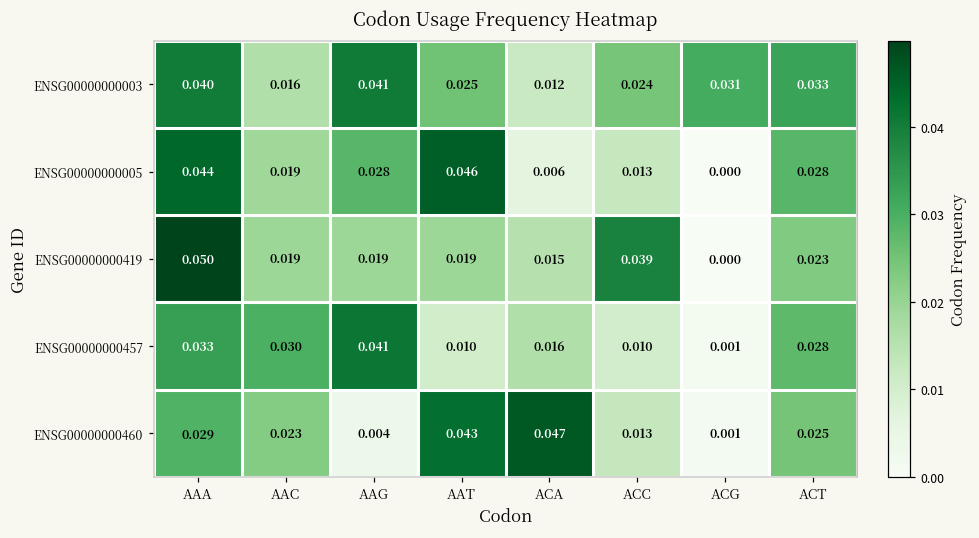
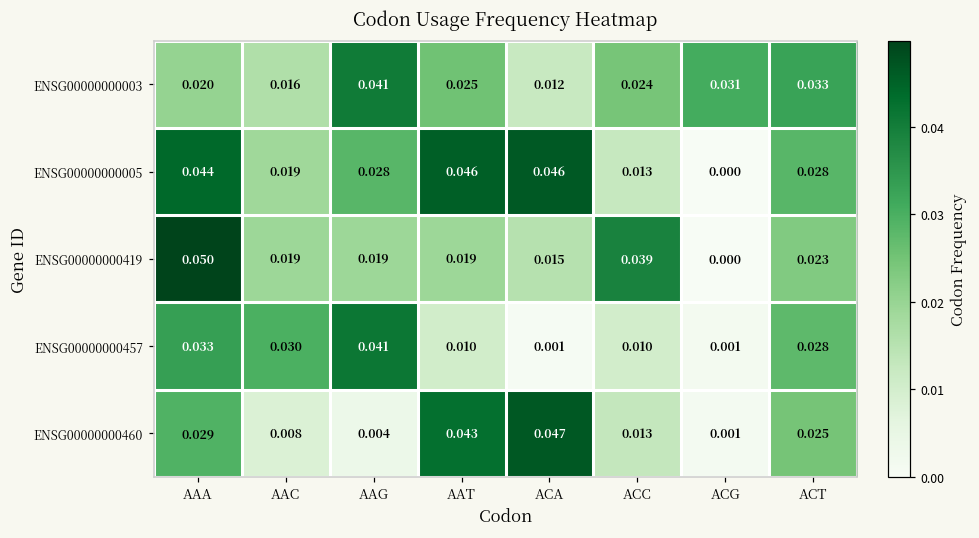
ENSG00000000003, AAA: 0.040 -> 0.020
ENSG00000000005, ACA: 0.006 -> 0.046
ENSG00000000457, ACA: 0.016 -> 0.001
ENSG00000000460, AAC: 0.023 -> 0.008
